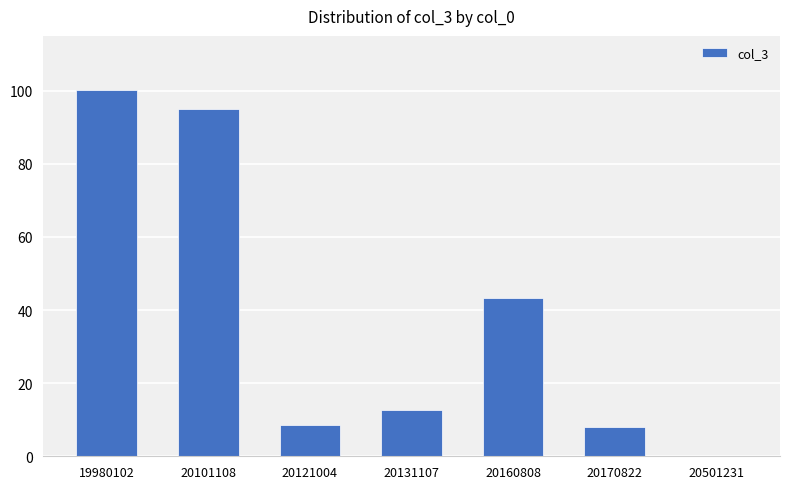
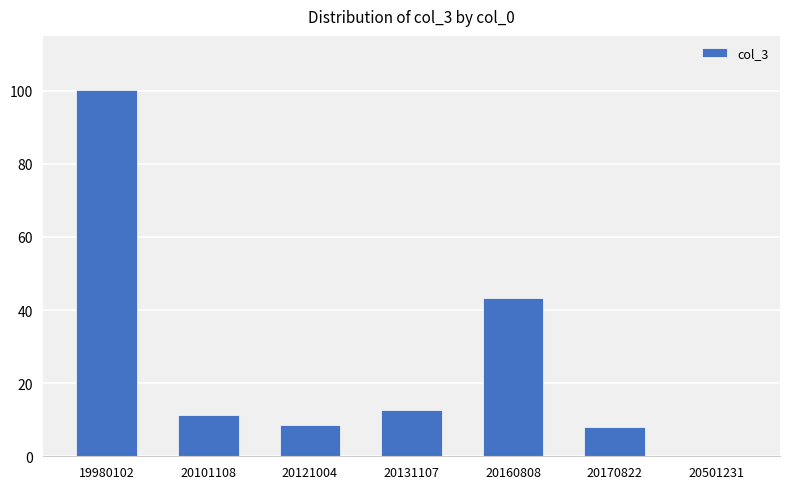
20101108: 95 -> 11
